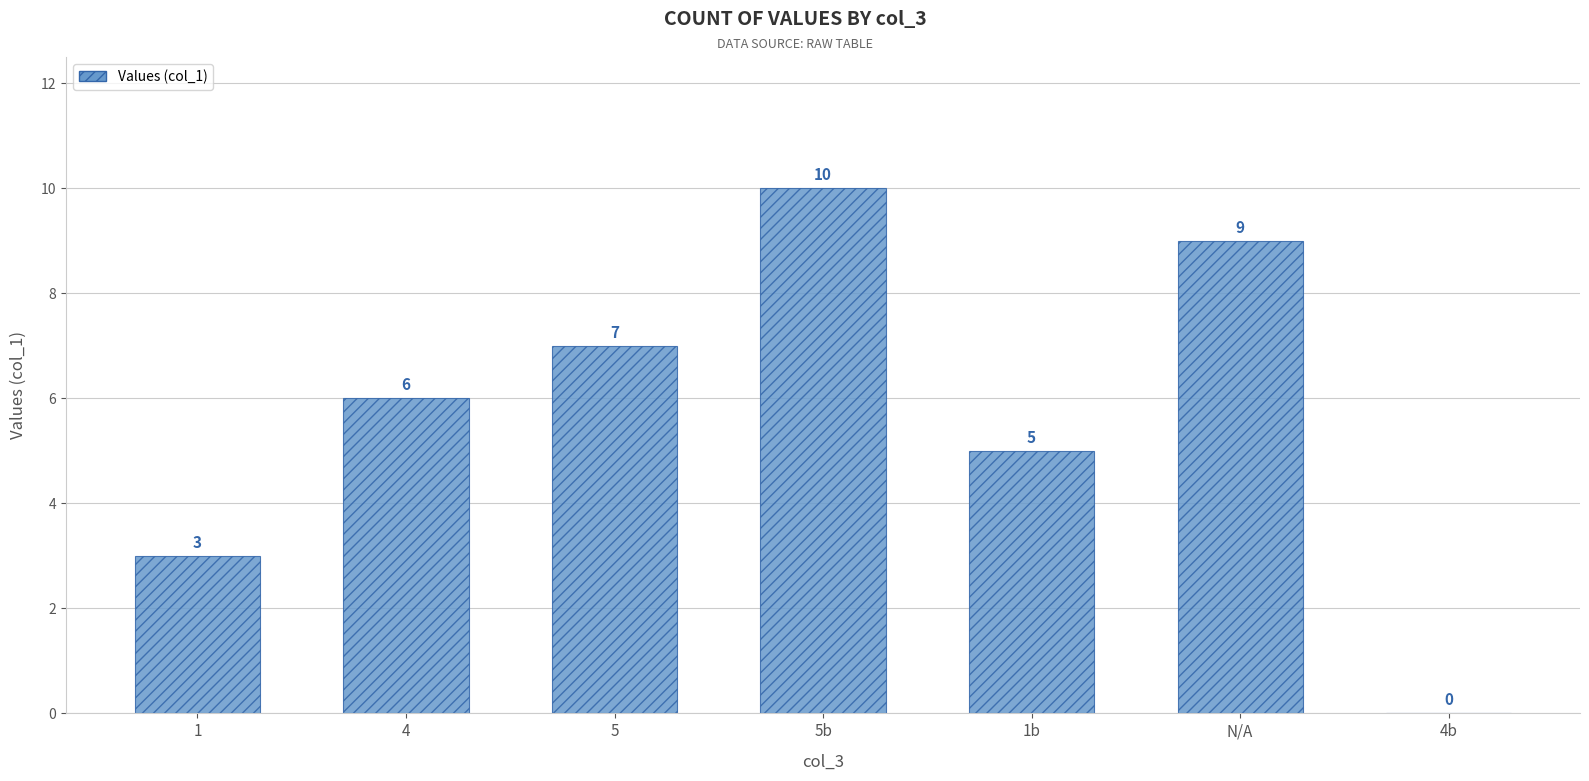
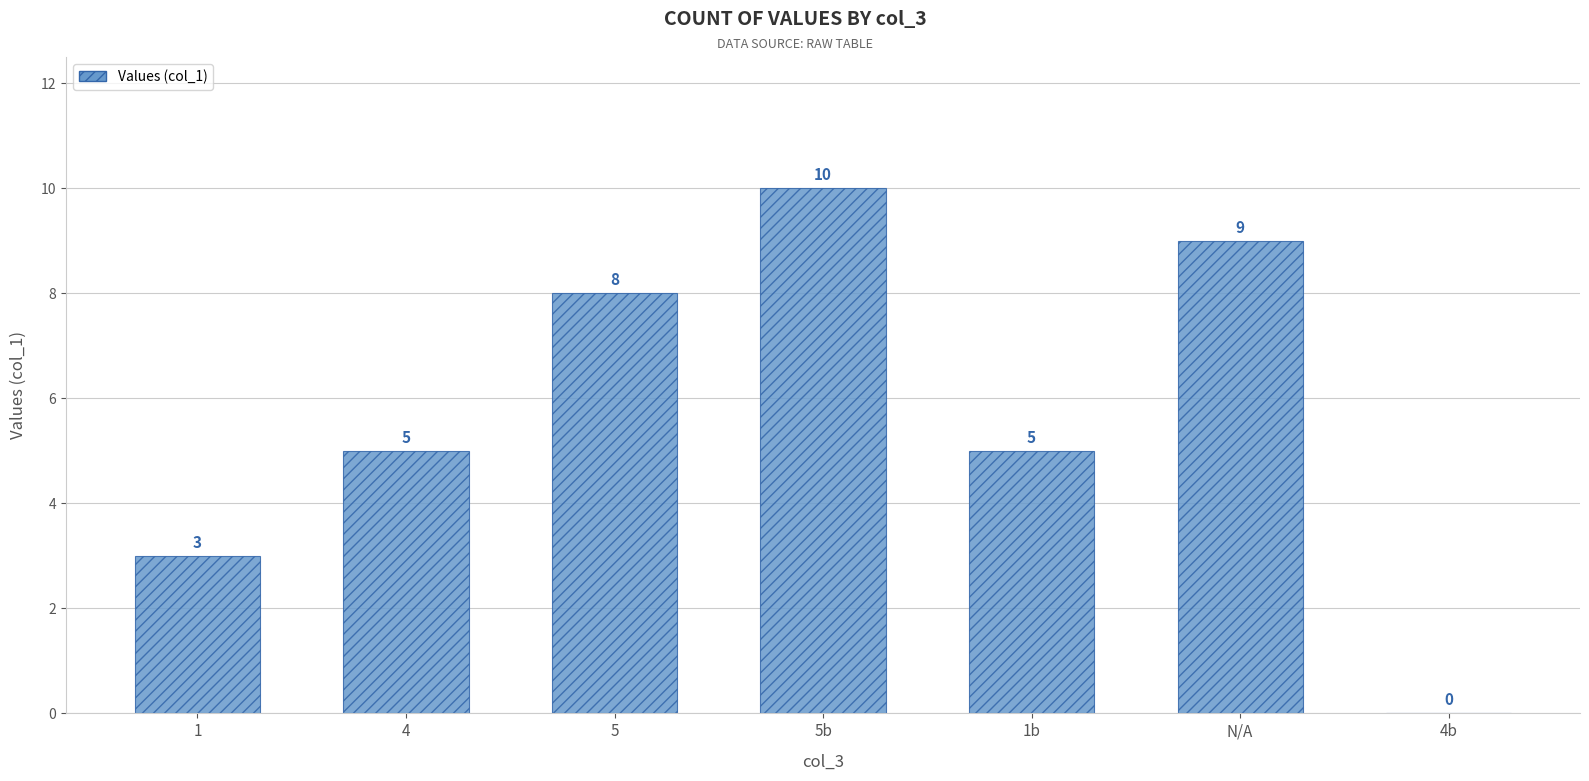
4: 6 -> 5
5: 7 -> 8
